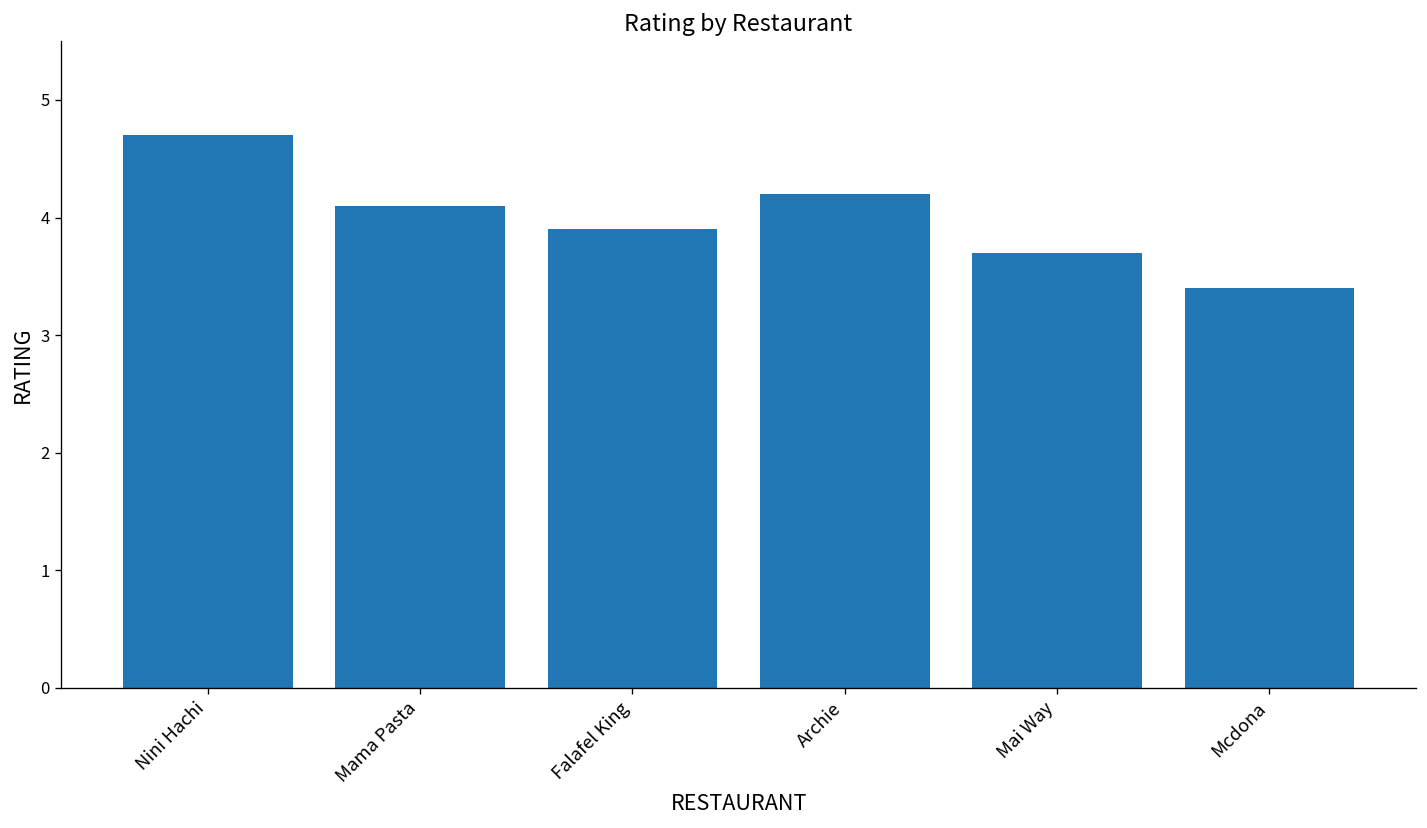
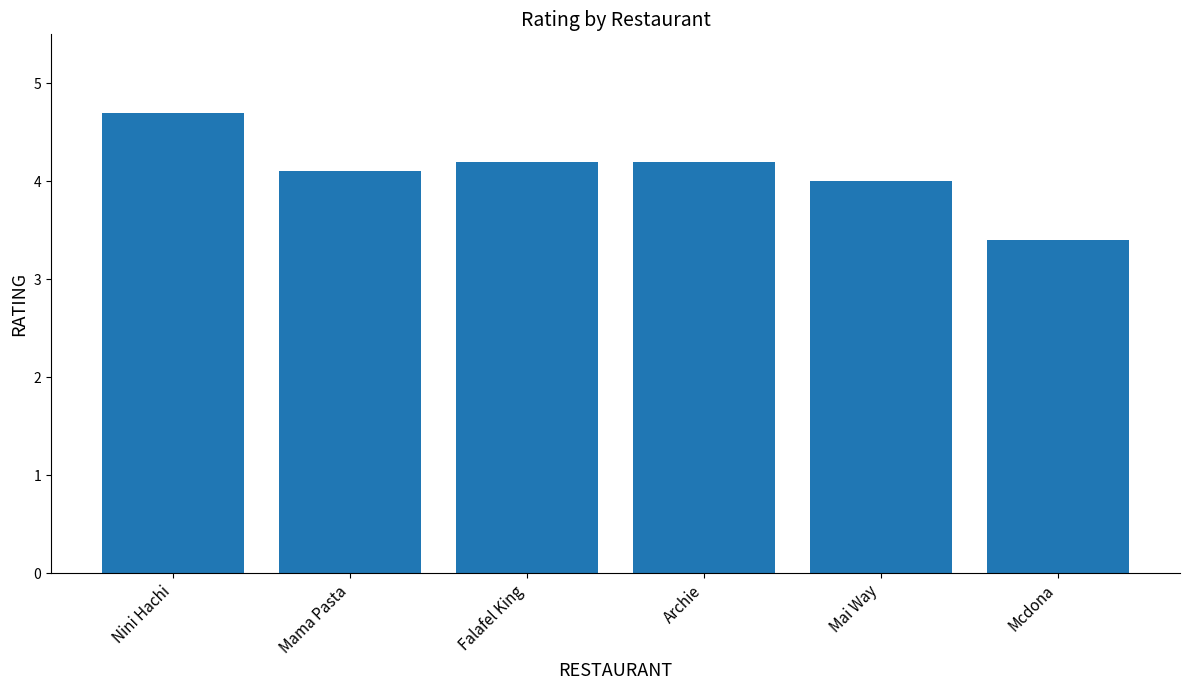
Falafel King: 3.9 -> 4.2
Mai Way: 3.7 -> 4.0
